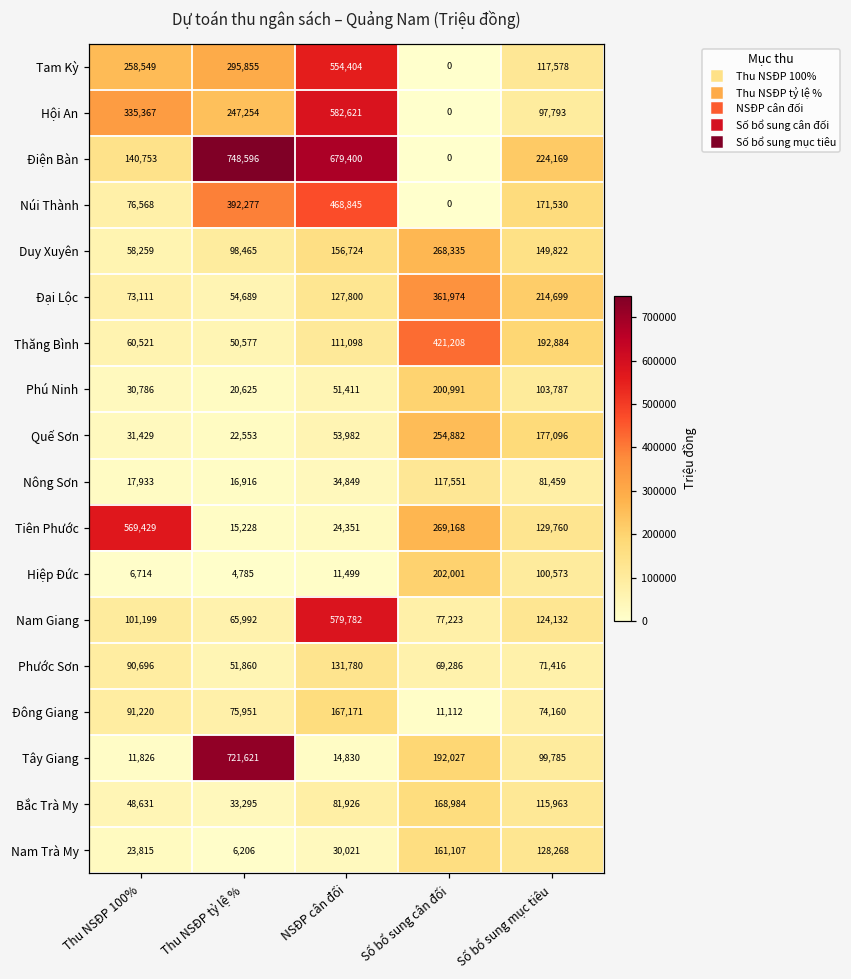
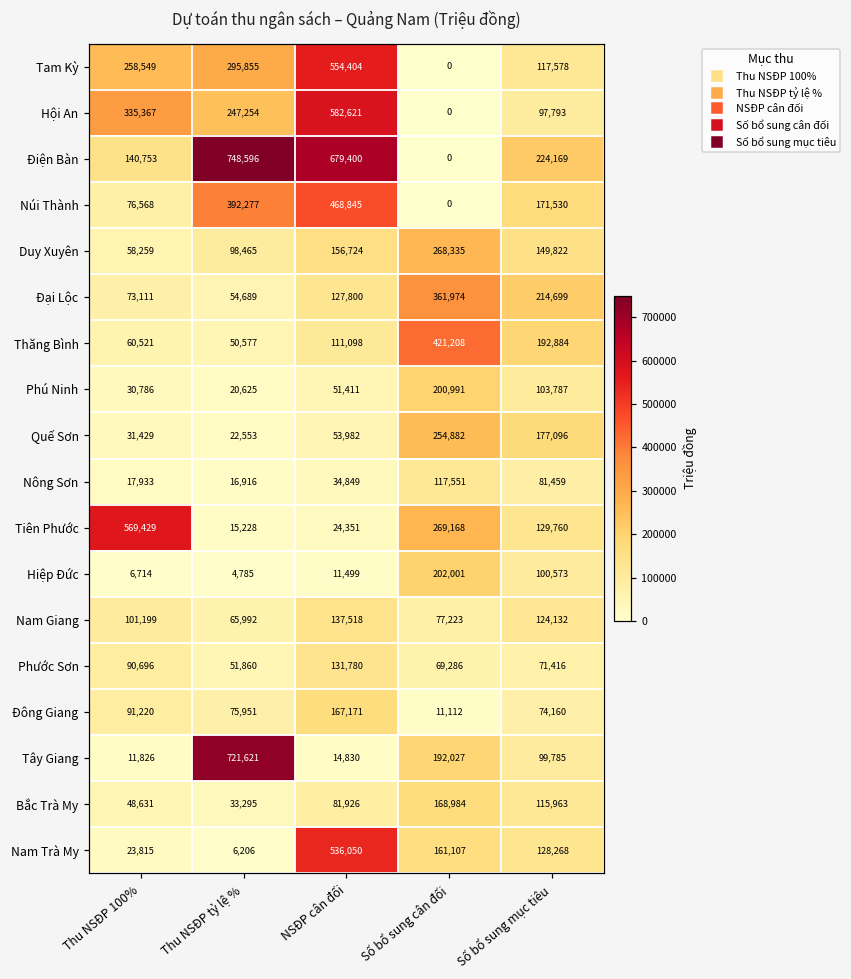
Nam Giang, NSĐP cân đối: 579,782 -> 137,518
Nam Trà My, NSĐP cân đối: 30,021 -> 536,050
